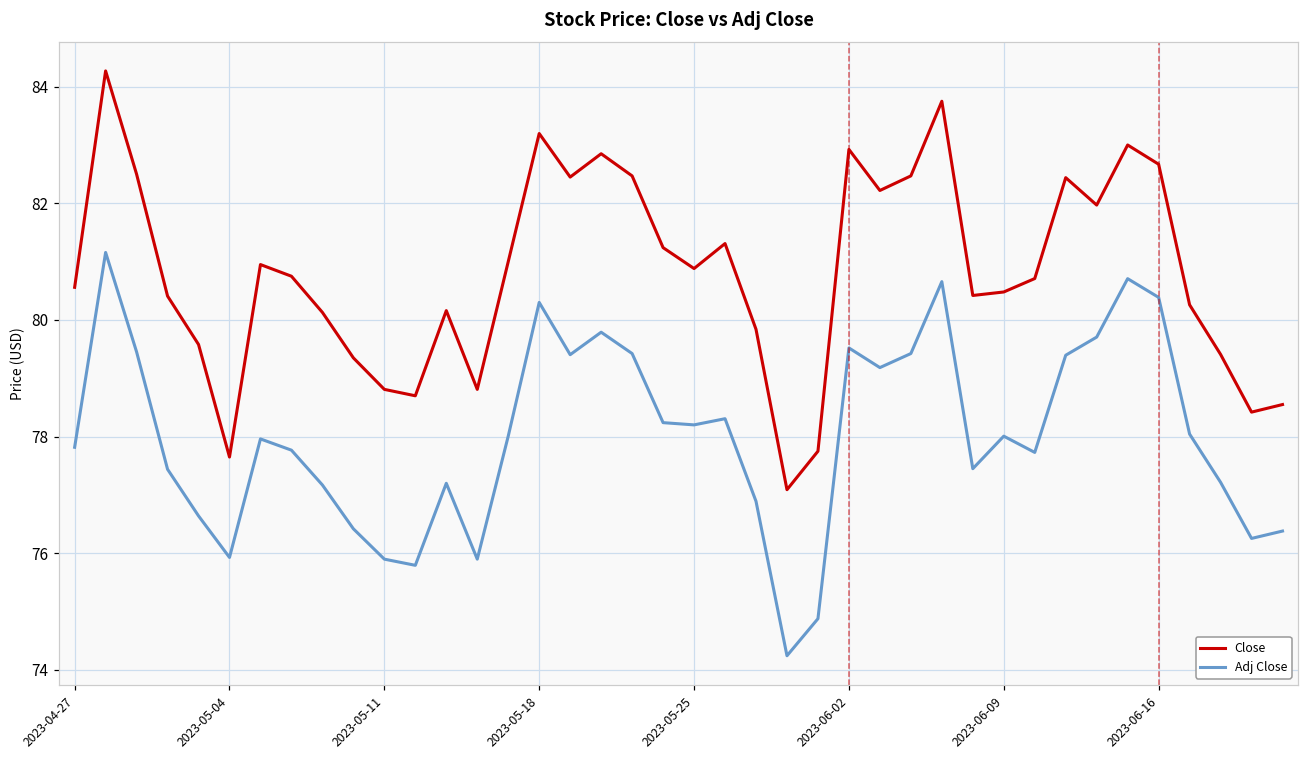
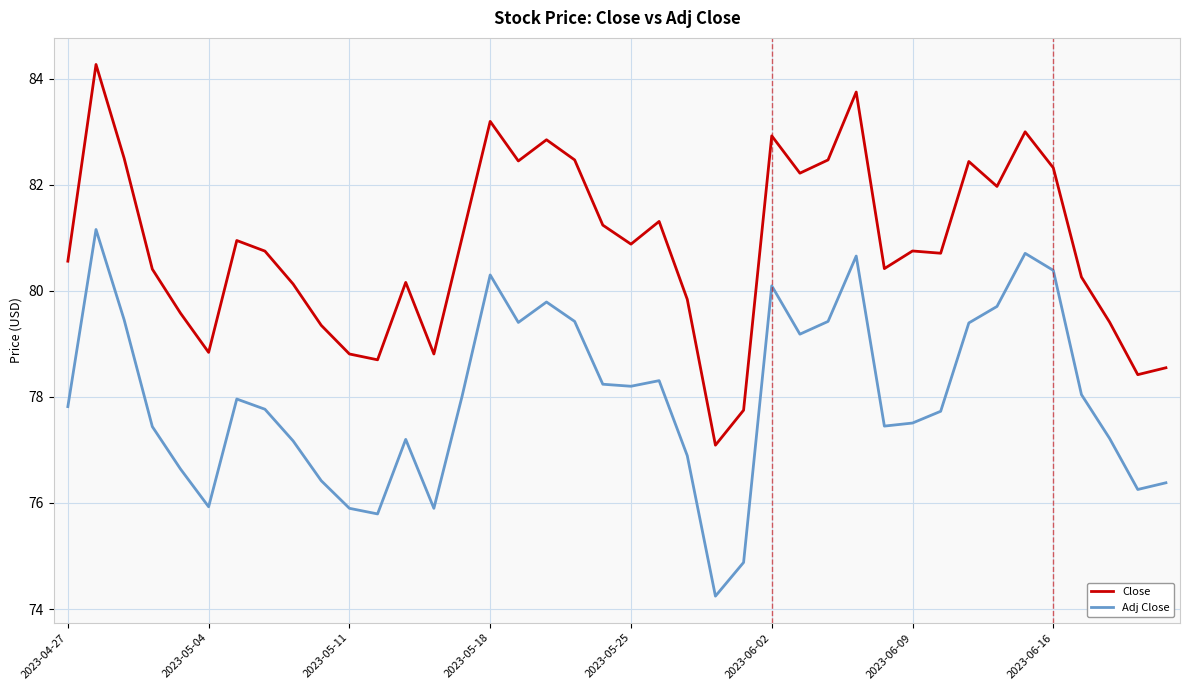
Close, 2023-05-04: 77.6 -> 78.8
Adj Close, 2023-06-02: 79.5 -> 80.1
Close, 2023-06-09: 80.5 -> 80.8
Adj Close, 2023-06-09: 78.0 -> 77.5
Close, 2023-06-16: 82.7 -> 82.3
